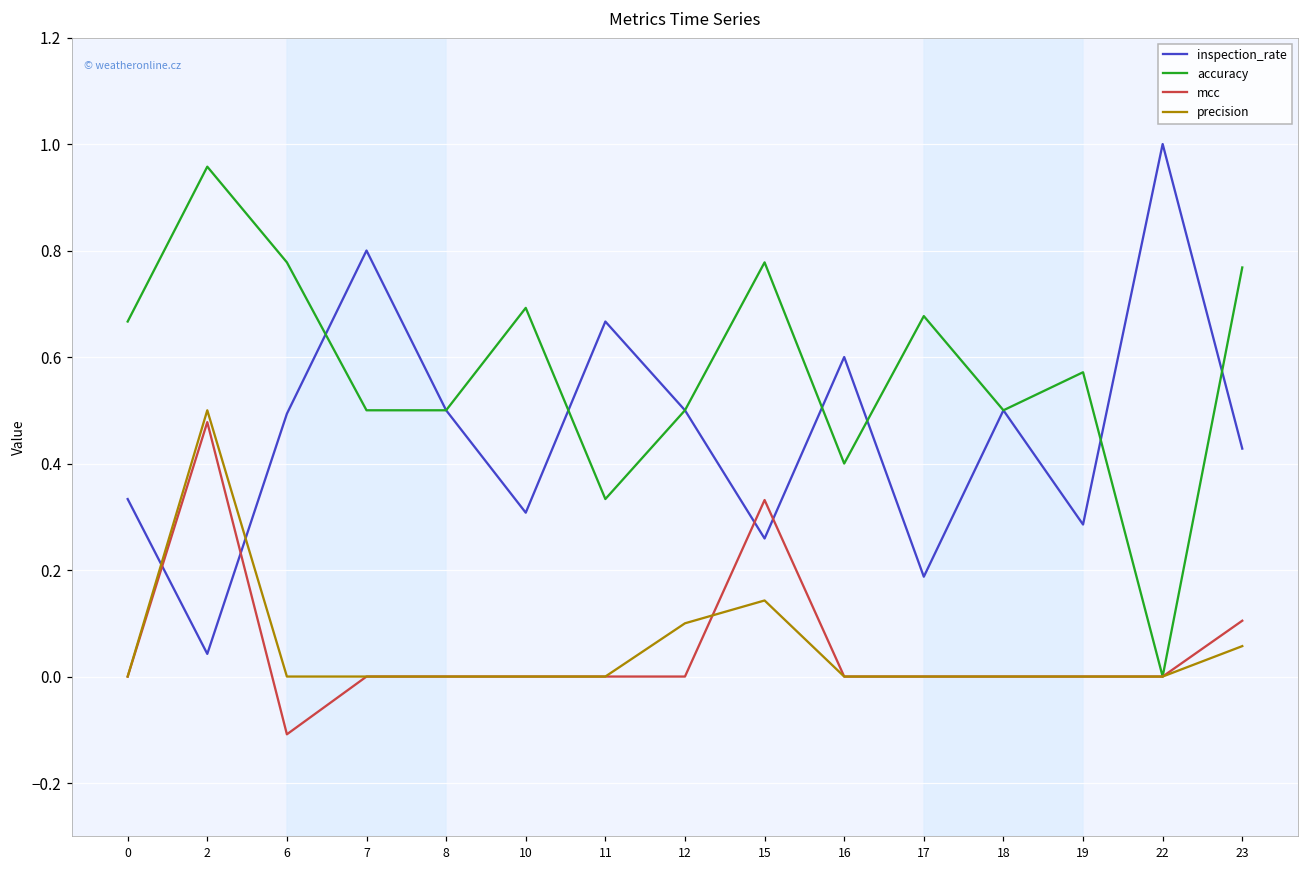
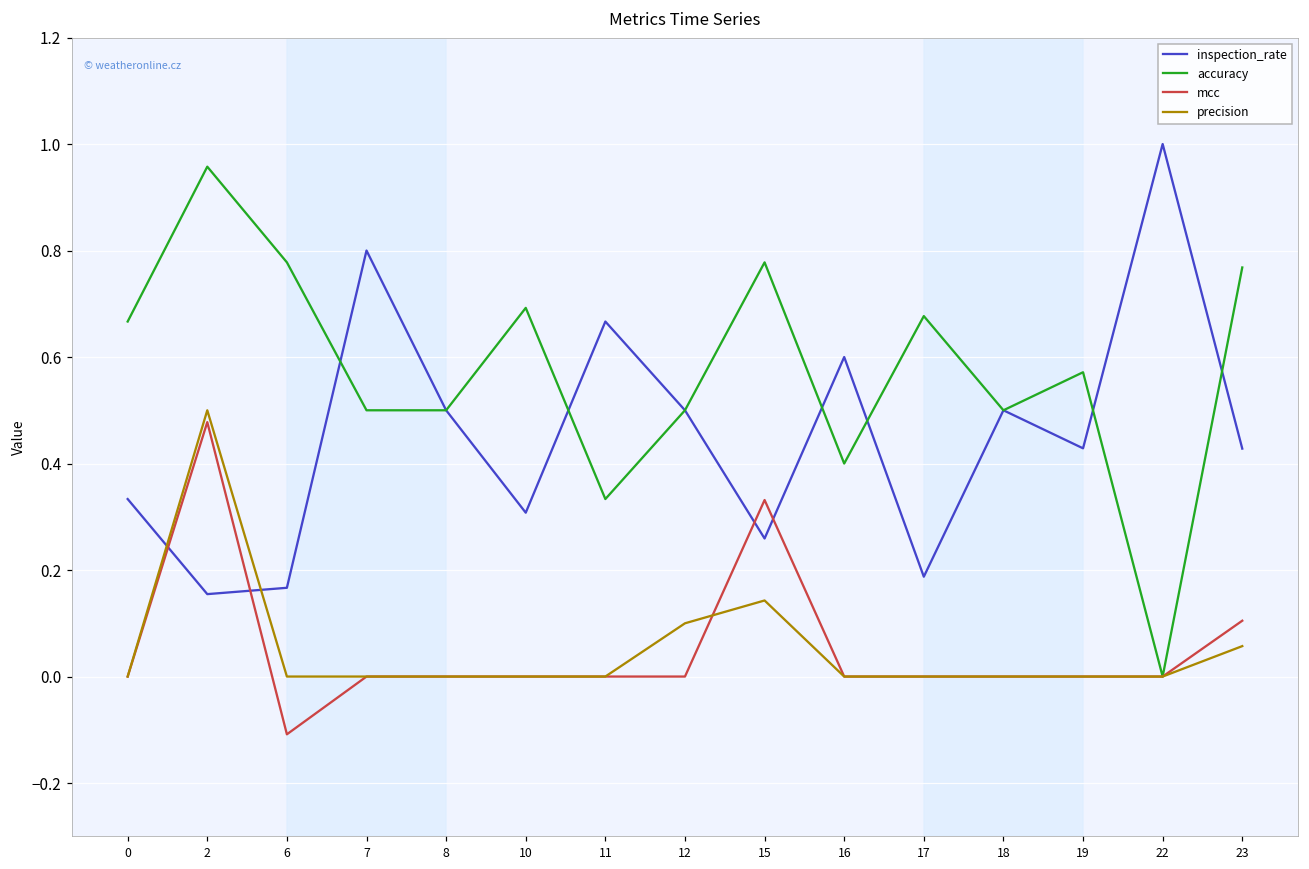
inspection_rate, 2: 0.04 -> 0.15
inspection_rate, 6: 0.49 -> 0.17
inspection_rate, 19: 0.29 -> 0.43
